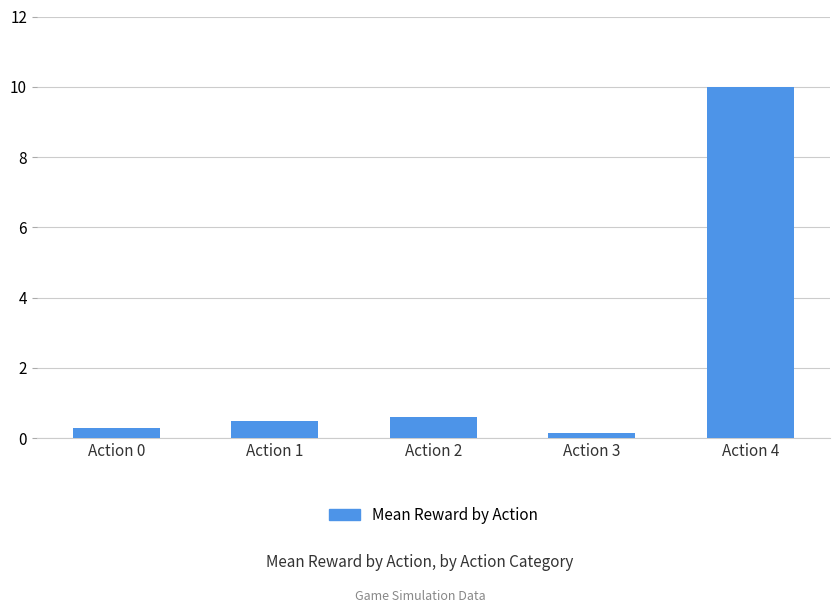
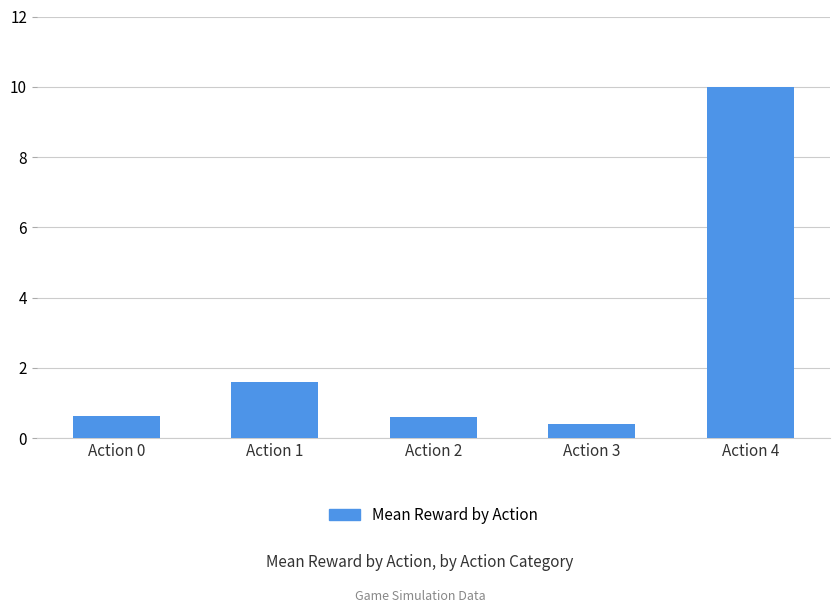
Action 0: 0.3 -> 0.6
Action 1: 0.5 -> 1.6
Action 3: 0.1 -> 0.4
